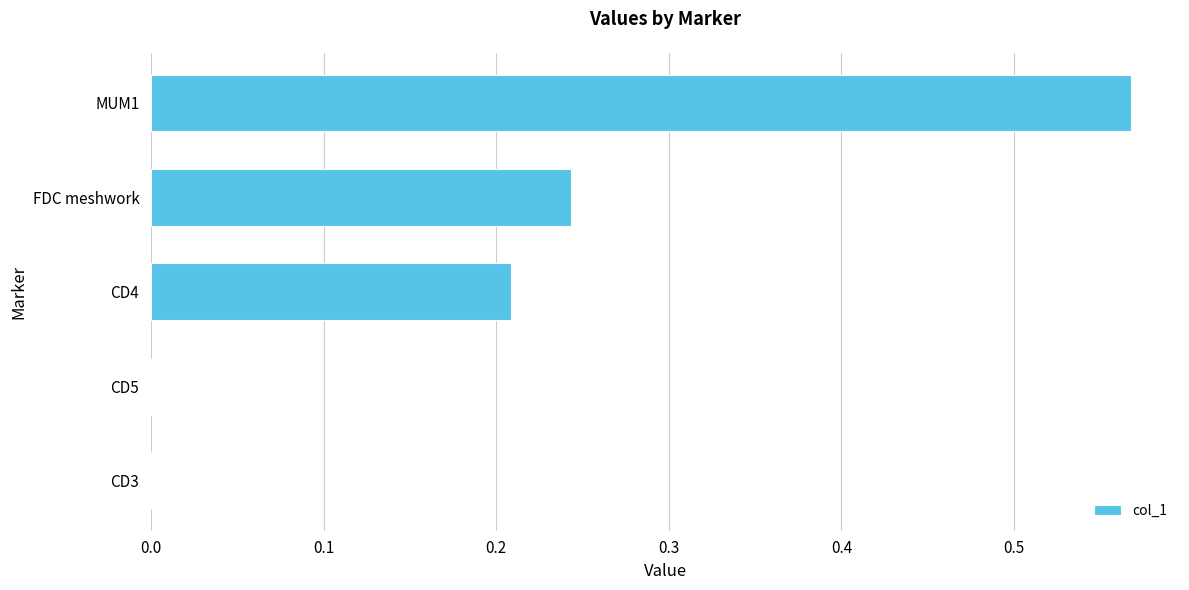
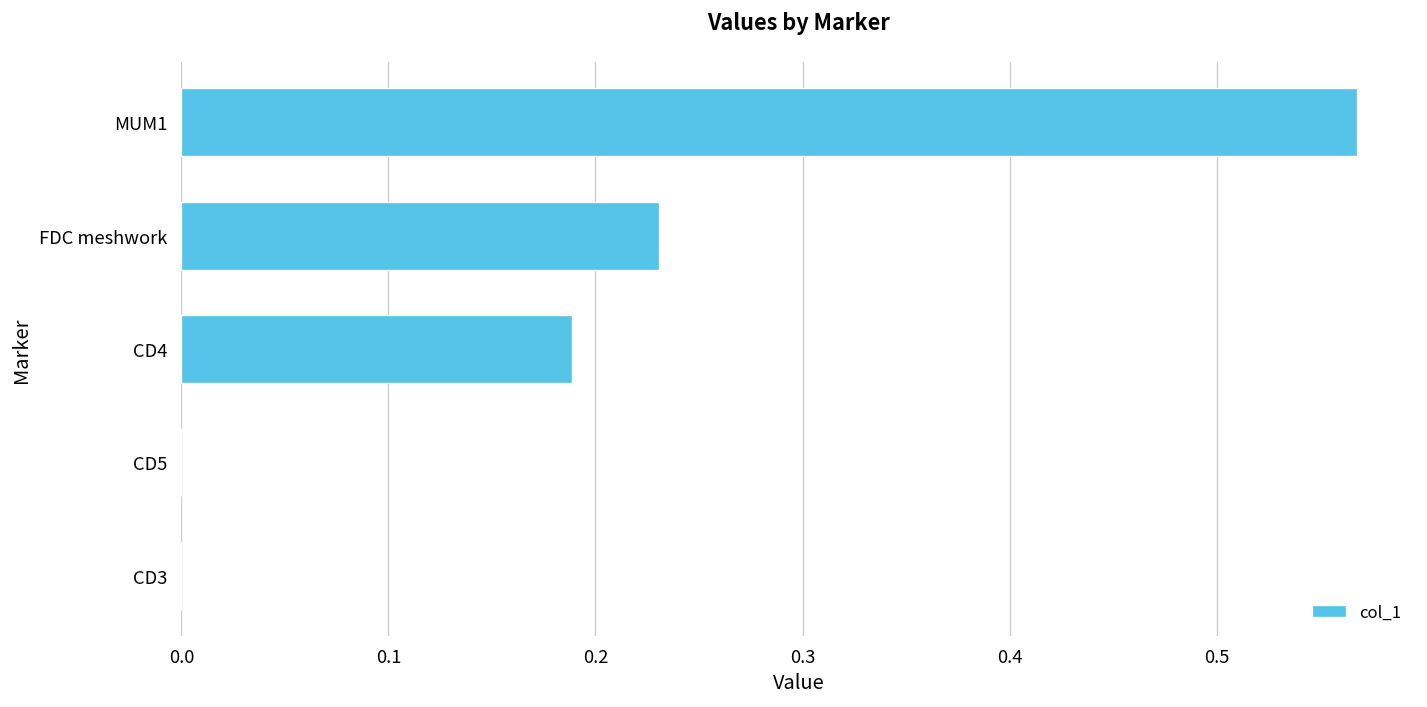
FDC meshwork: 0.243 -> 0.230
CD4: 0.209 -> 0.189
